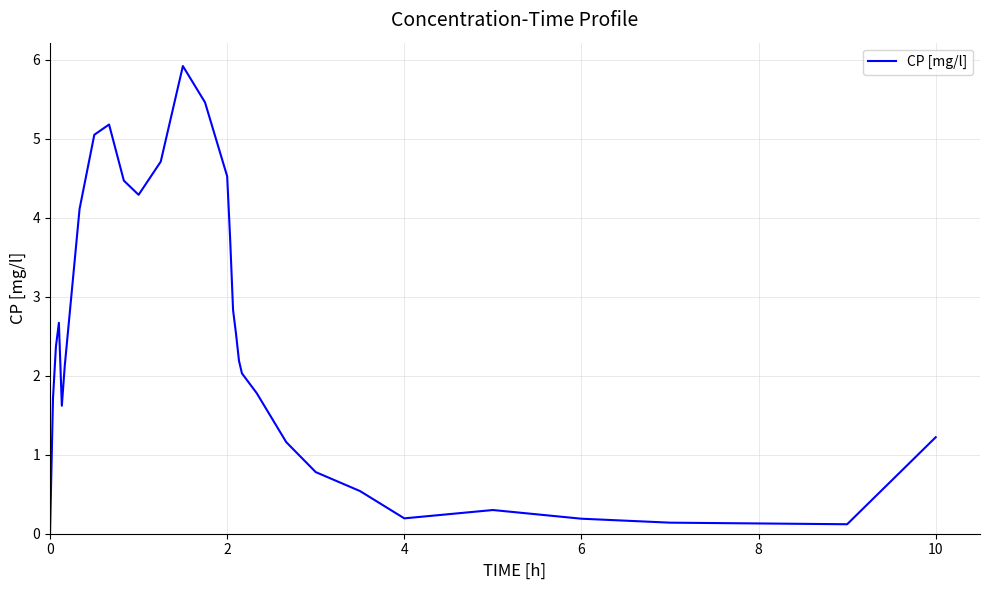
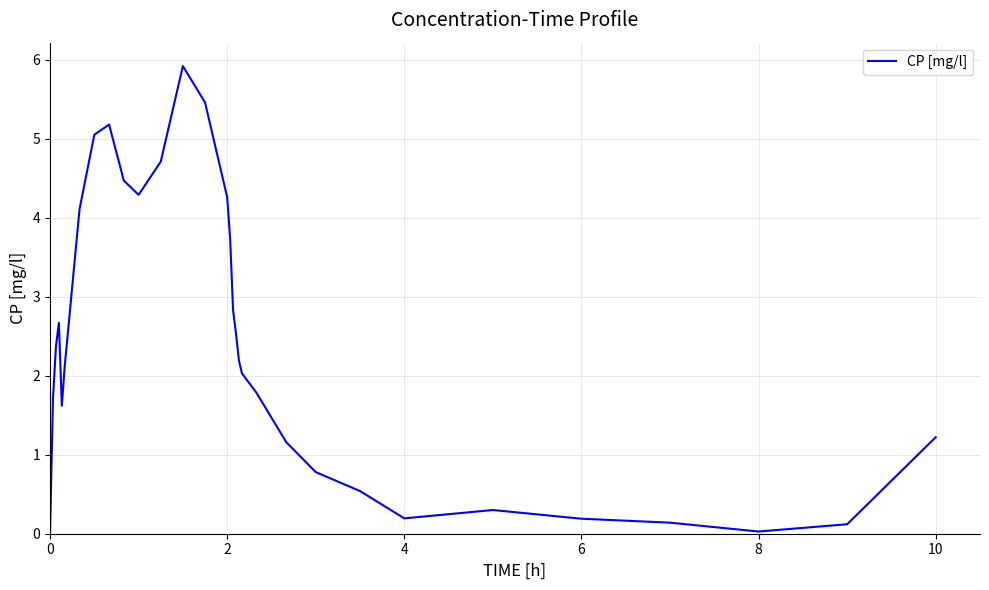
2: 4.5 -> 4.3
8: 0.1 -> 0.0
